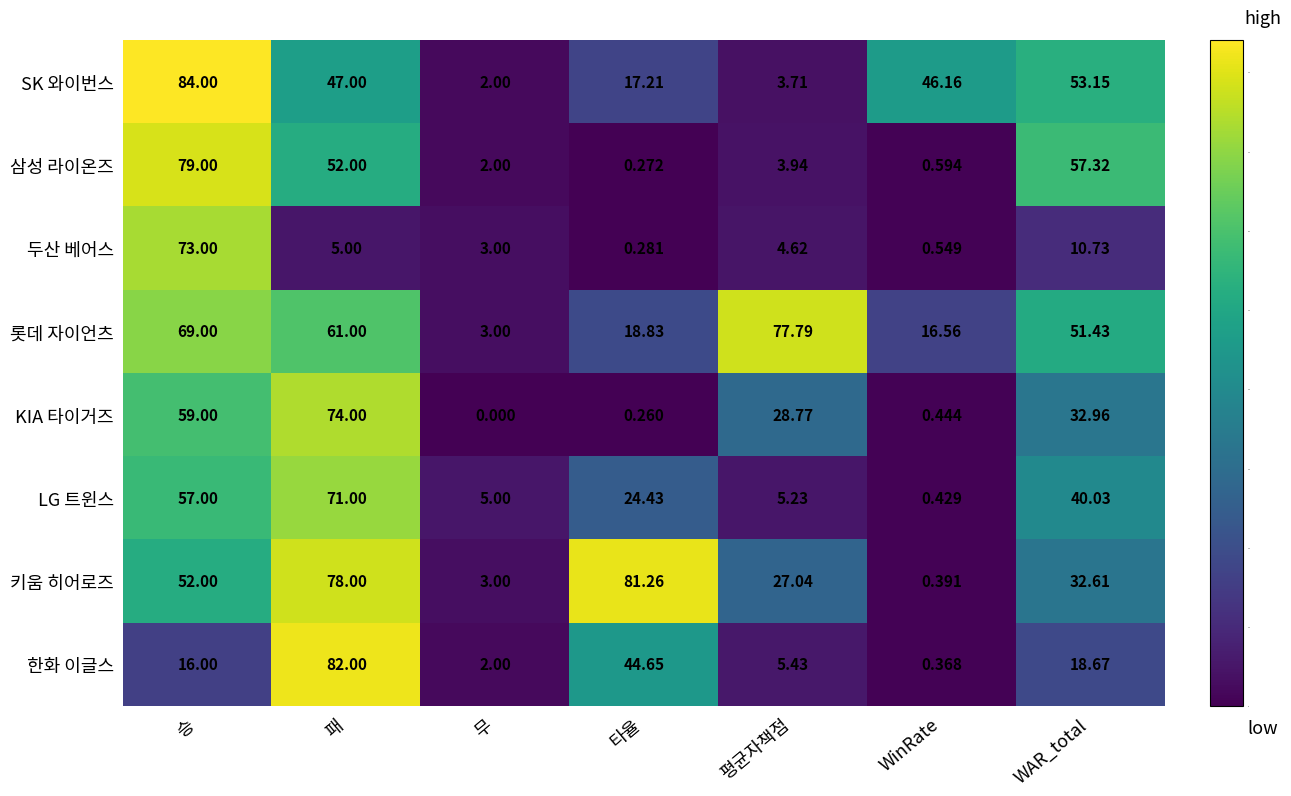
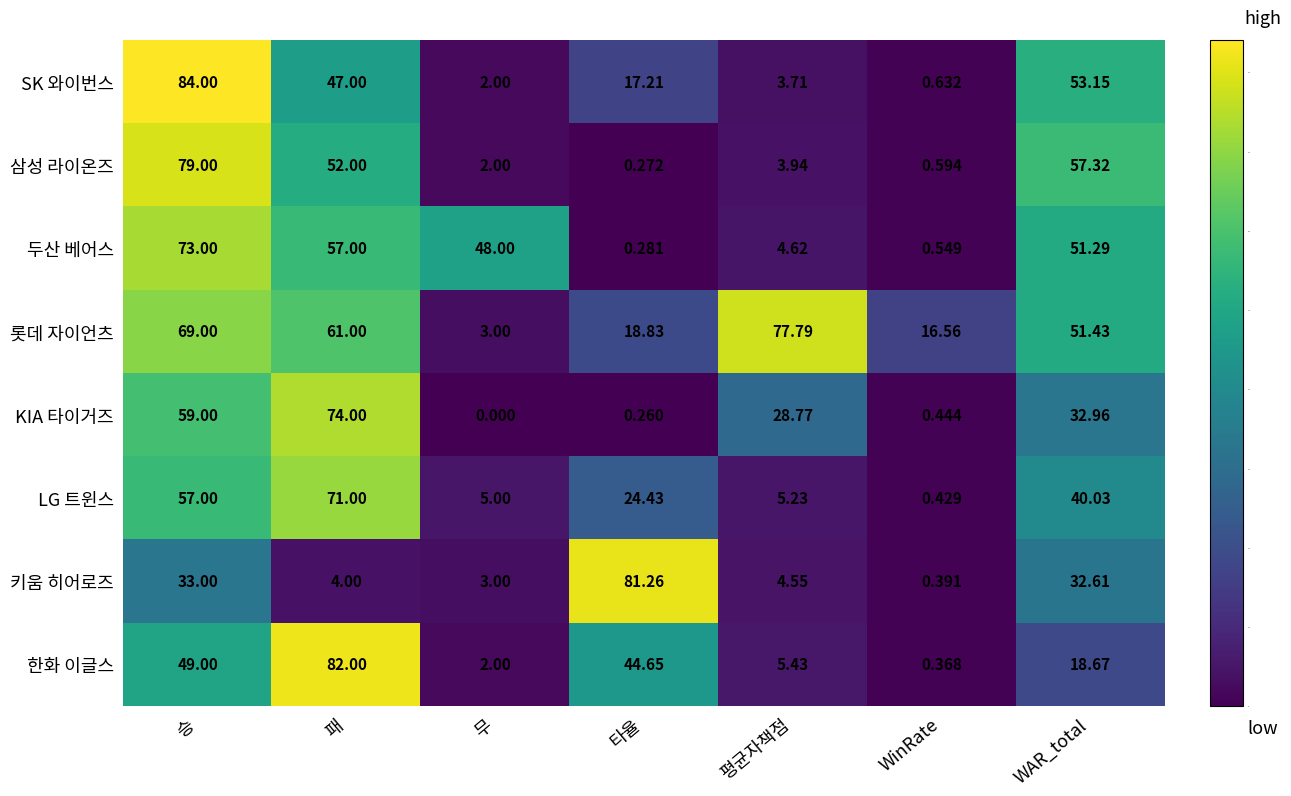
SK 와이번스, WinRate: 46.16 -> 0.632
두산 베어스, 패: 5.00 -> 57.00
두산 베어스, 무: 3.00 -> 48.00
두산 베어스, WAR_total: 10.73 -> 51.29
키움 히어로즈, 승: 52.00 -> 33.00
키움 히어로즈, 패: 78.00 -> 4.00
키움 히어로즈, 평균자책점: 27.04 -> 4.55
한화 이글스, 승: 16.00 -> 49.00
